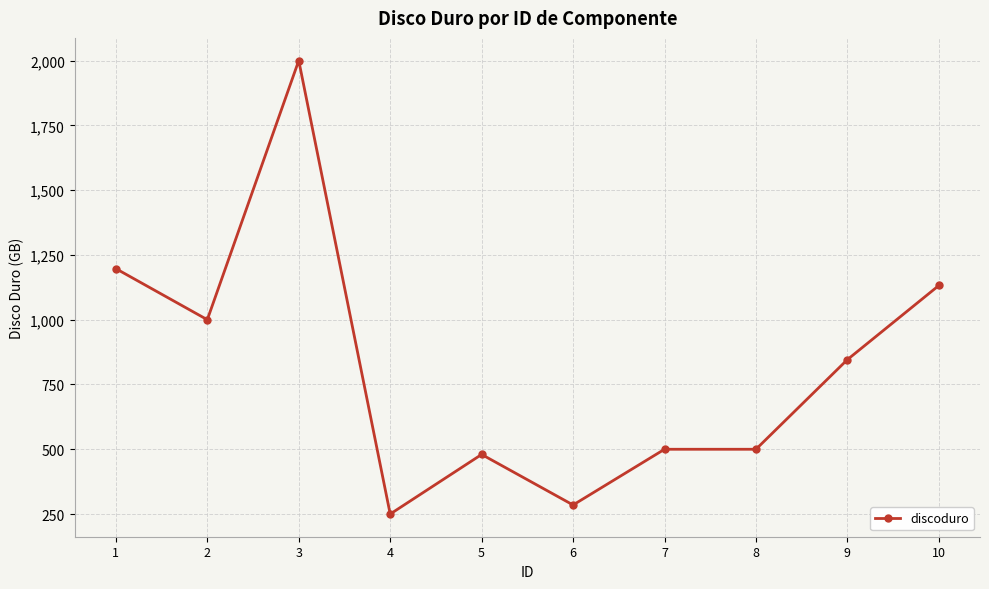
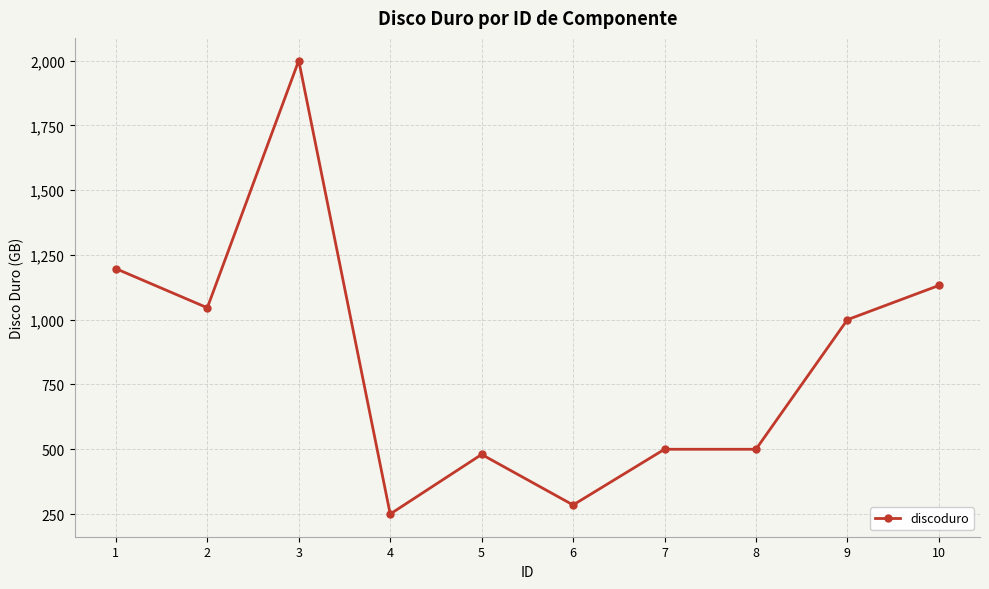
2: 1,000 -> 1,050
9: 850 -> 1,000
